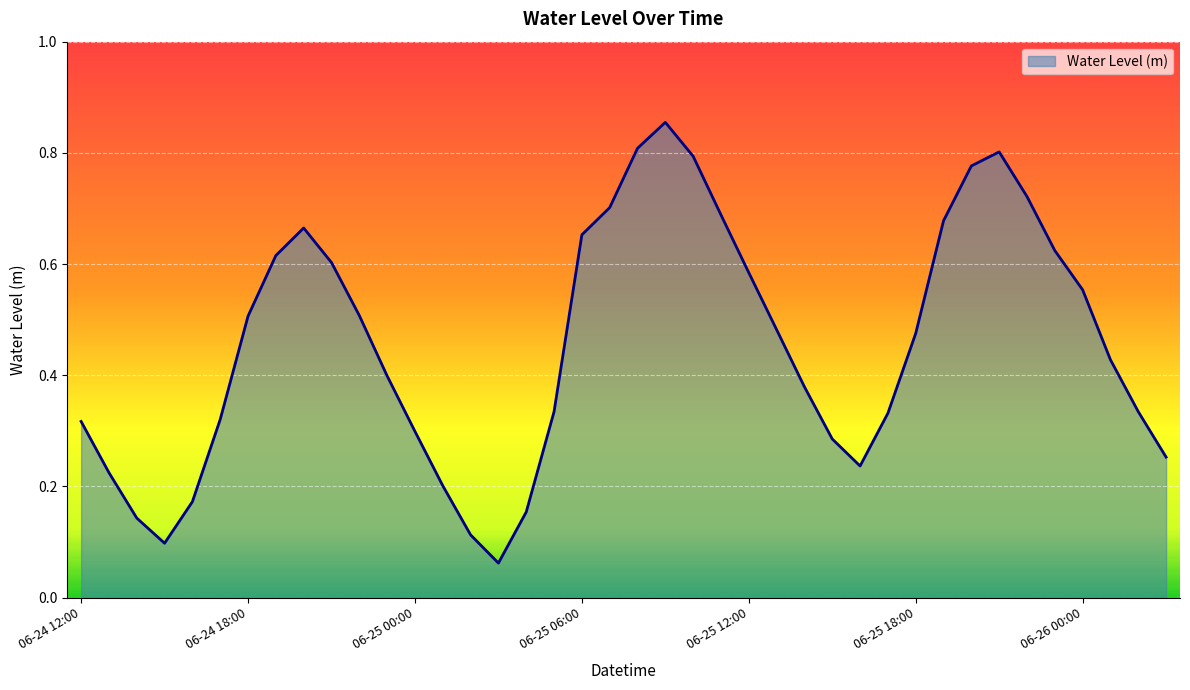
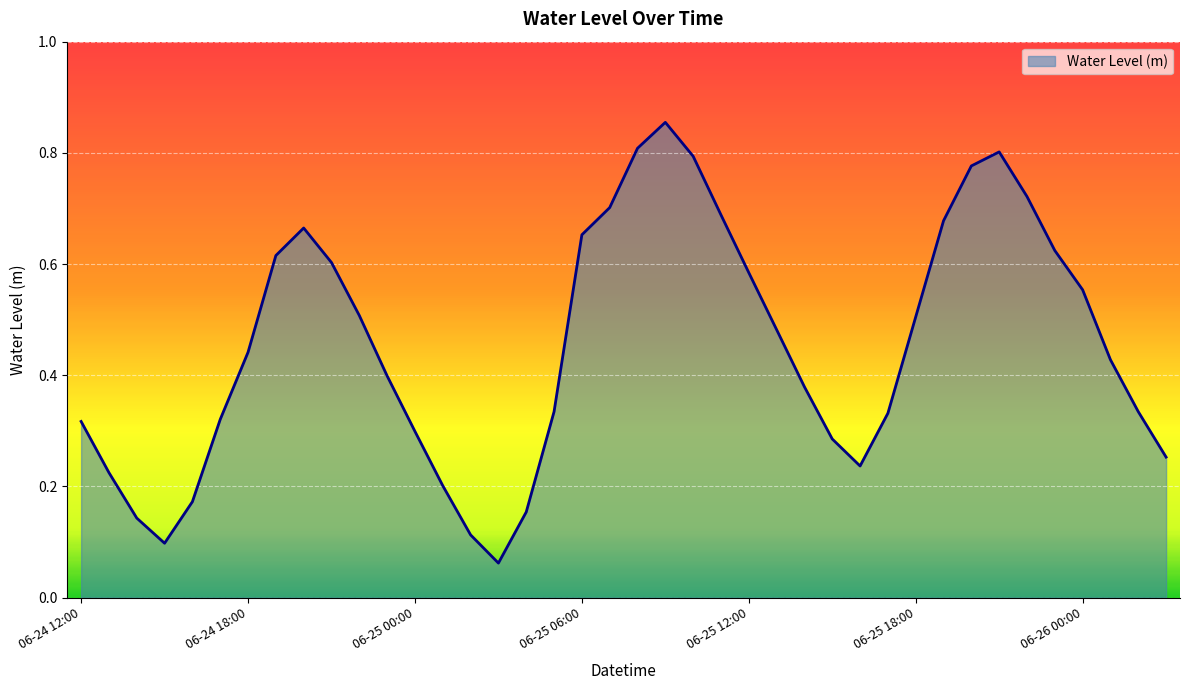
06-24 18:00: 0.51 -> 0.44
06-25 18:00: 0.48 -> 0.50
